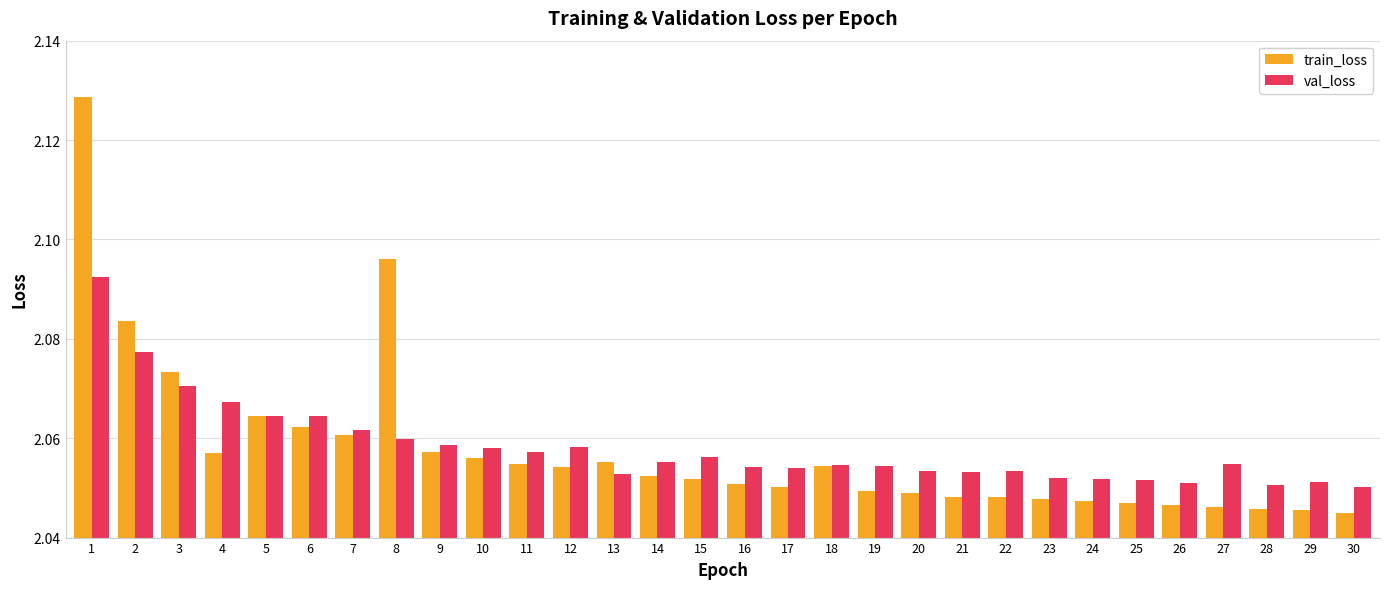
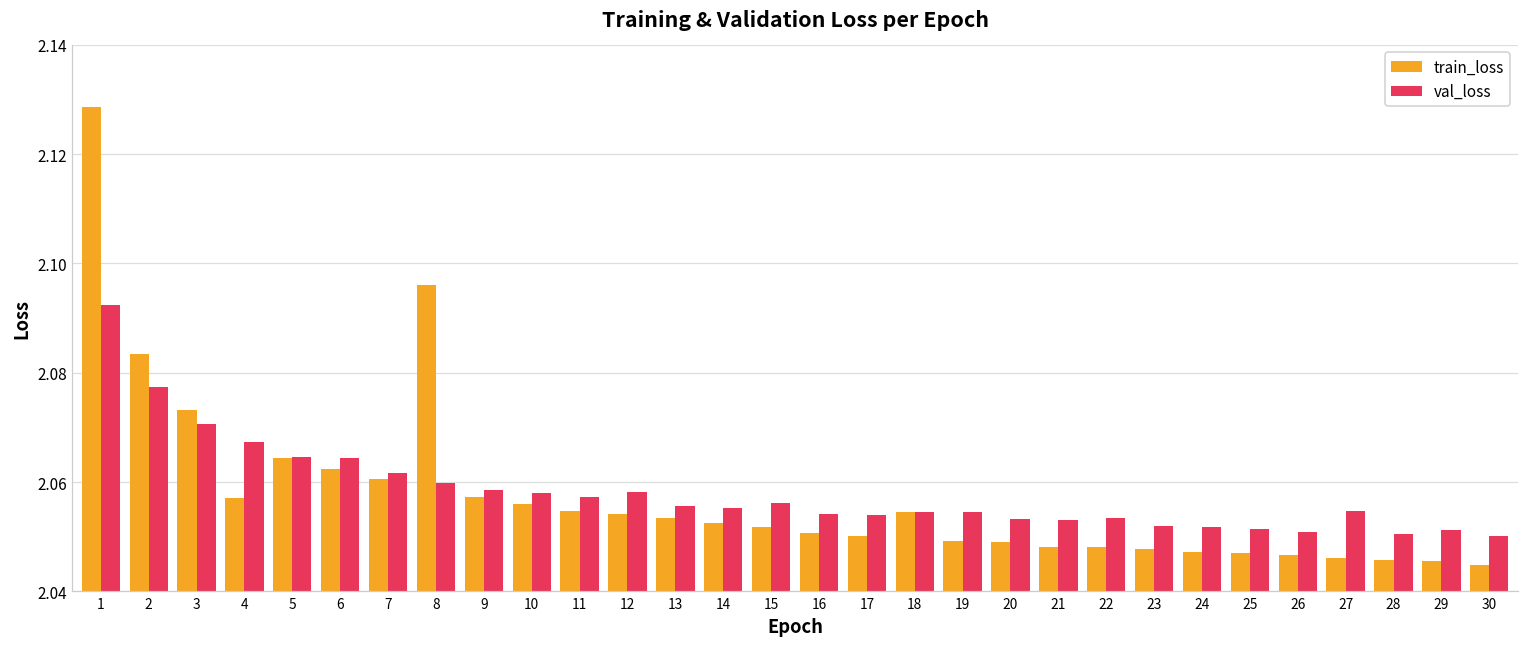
train_loss, 13: 2.055 -> 2.053
val_loss, 13: 2.053 -> 2.056
